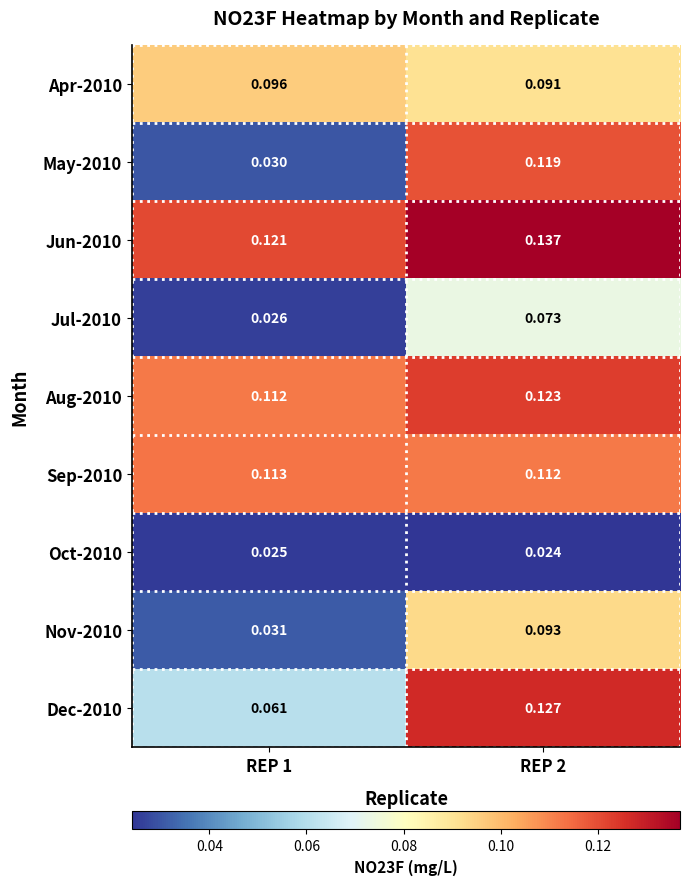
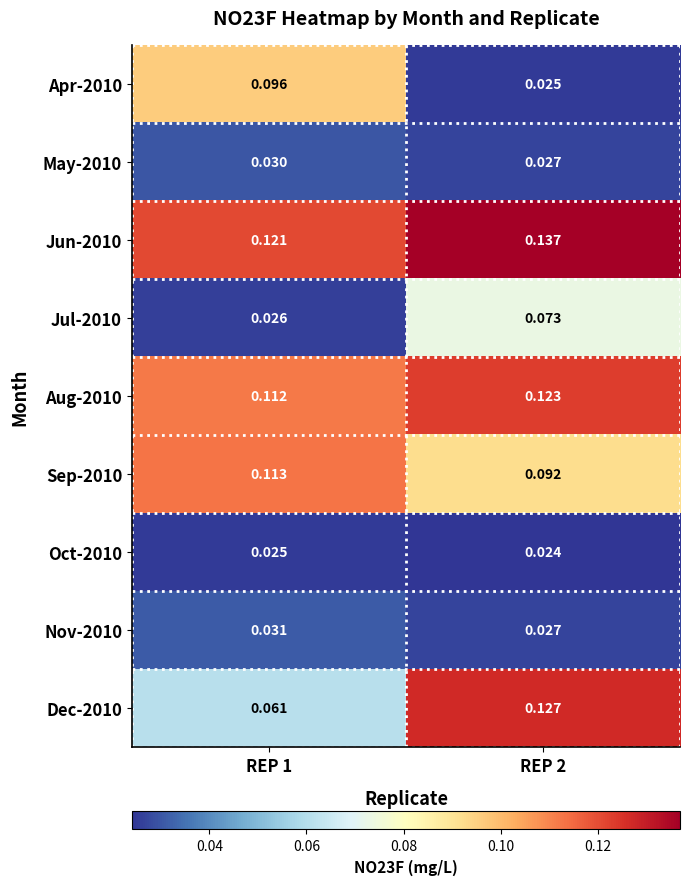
Apr-2010, REP 2: 0.091 -> 0.025
May-2010, REP 2: 0.119 -> 0.027
Sep-2010, REP 2: 0.112 -> 0.092
Nov-2010, REP 2: 0.093 -> 0.027
